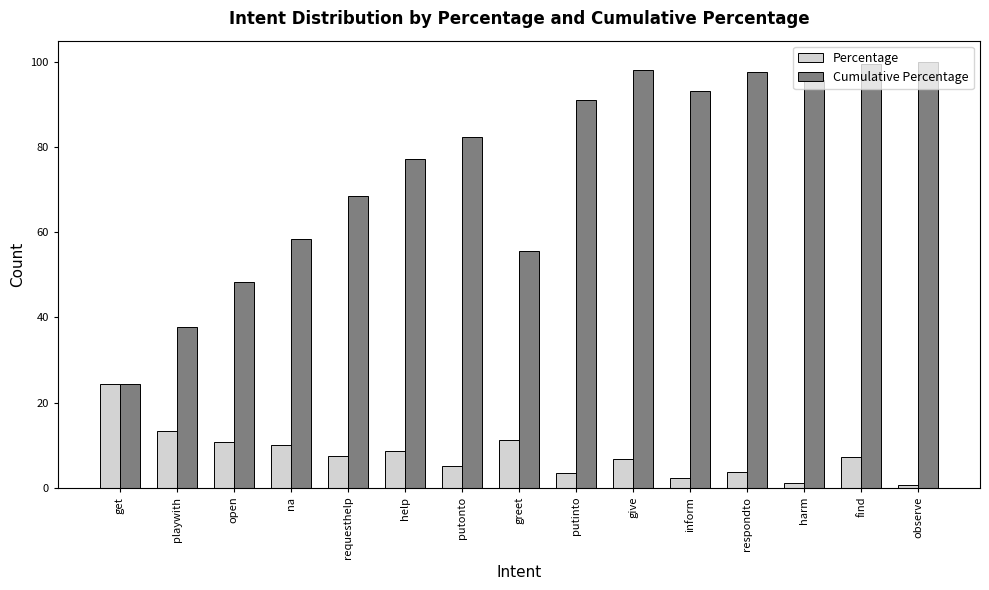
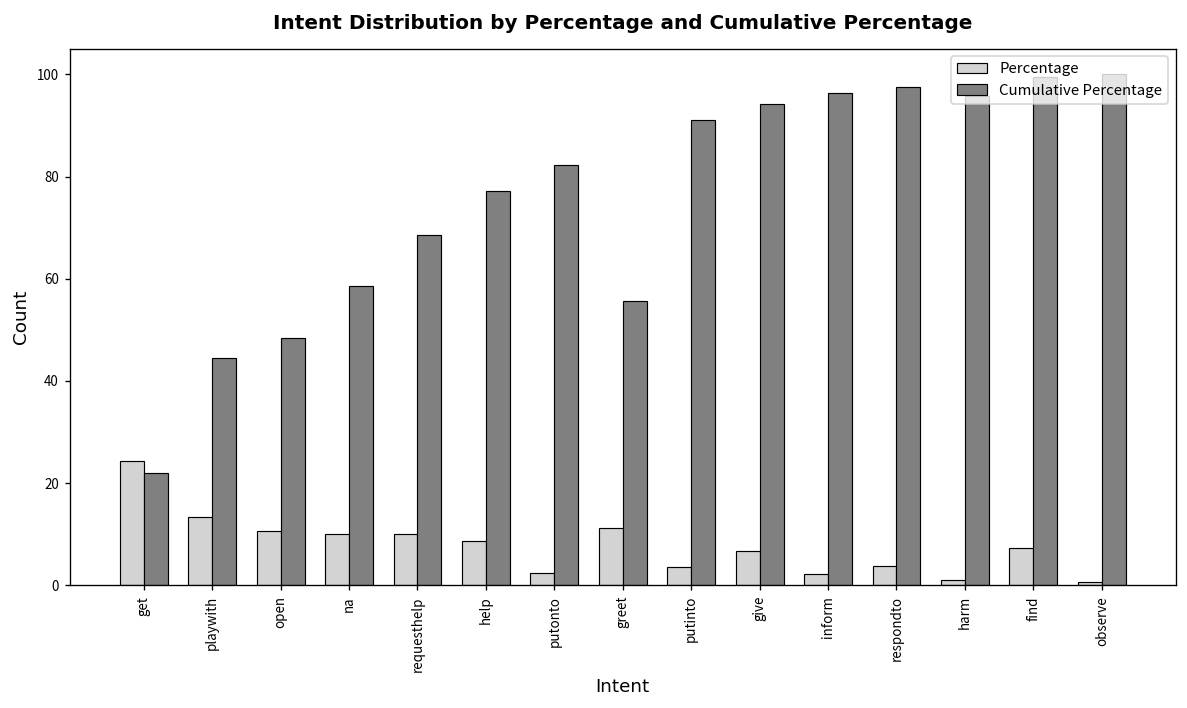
Cumulative Percentage, get: 24 -> 22
Cumulative Percentage, playwith: 38 -> 45
Percentage, requesthelp: 7 -> 10
Percentage, putonto: 5 -> 2
Cumulative Percentage, give: 98 -> 94
Cumulative Percentage, inform: 93 -> 96
